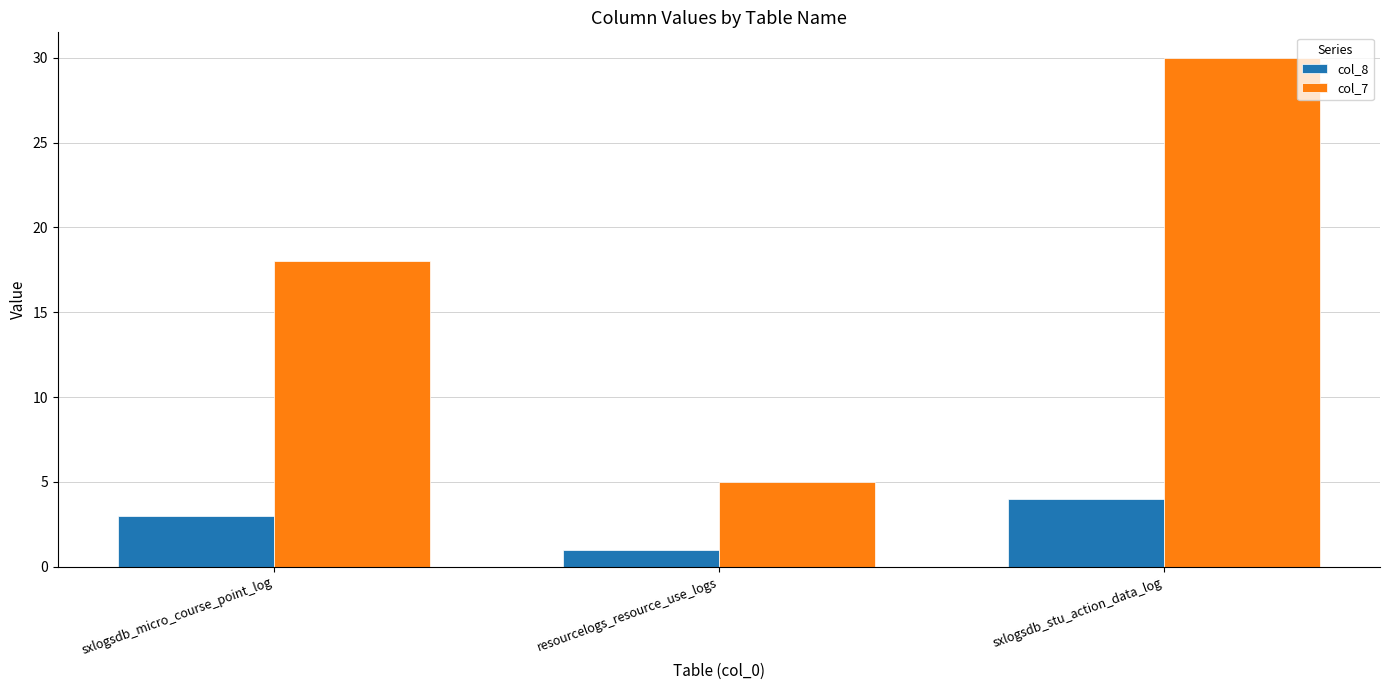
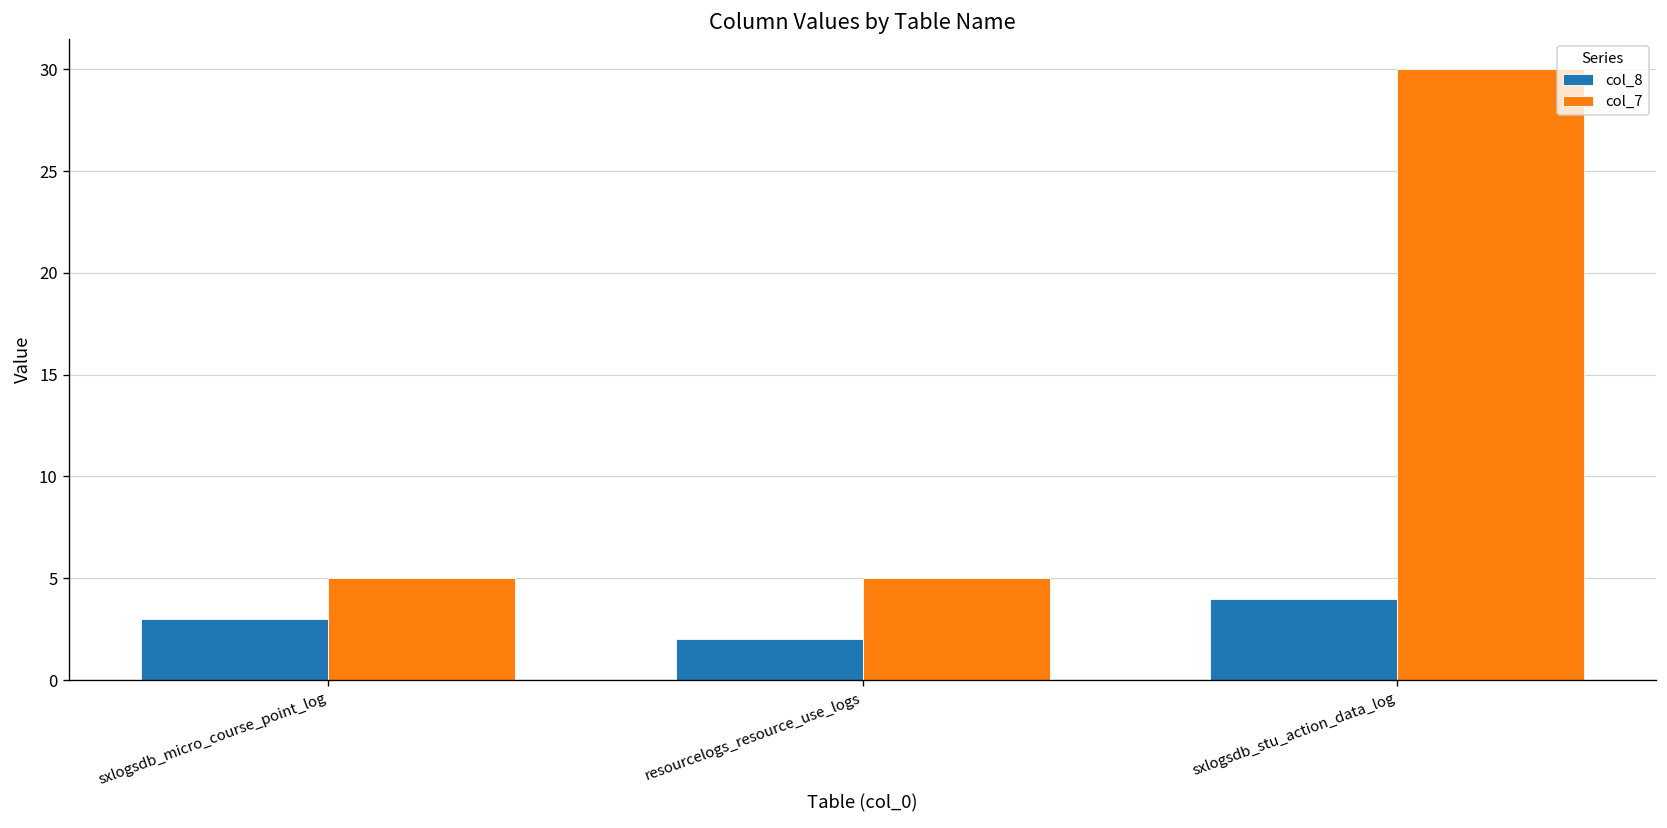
col_7, sxlogsdb_micro_course_point_log: 18 -> 5
col_8, resourcelogs_resource_use_logs: 1 -> 2
